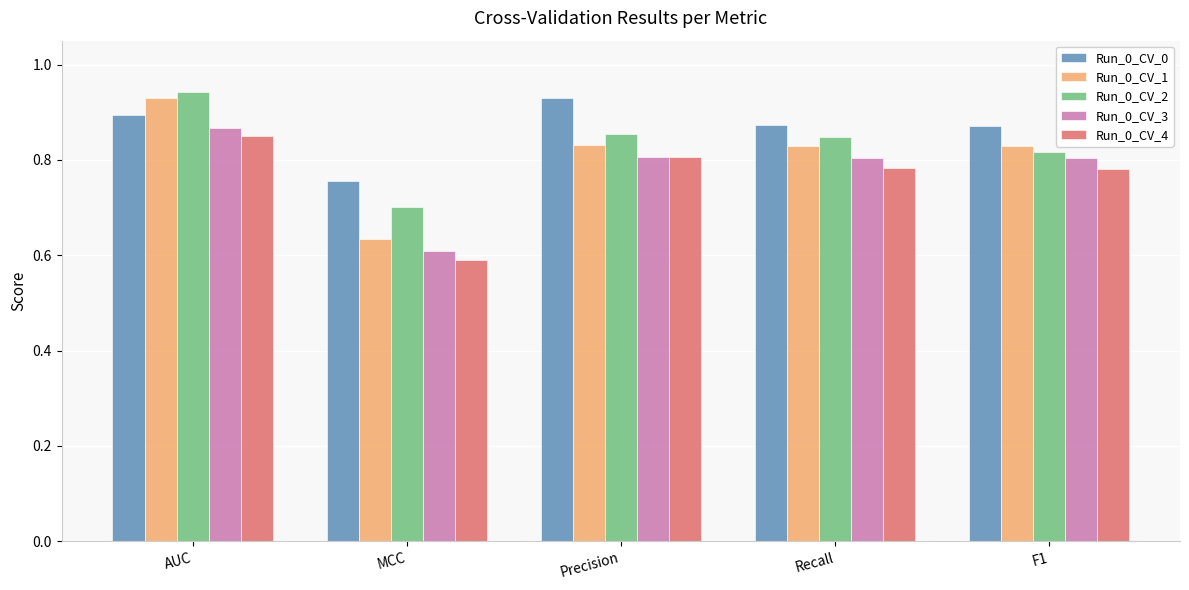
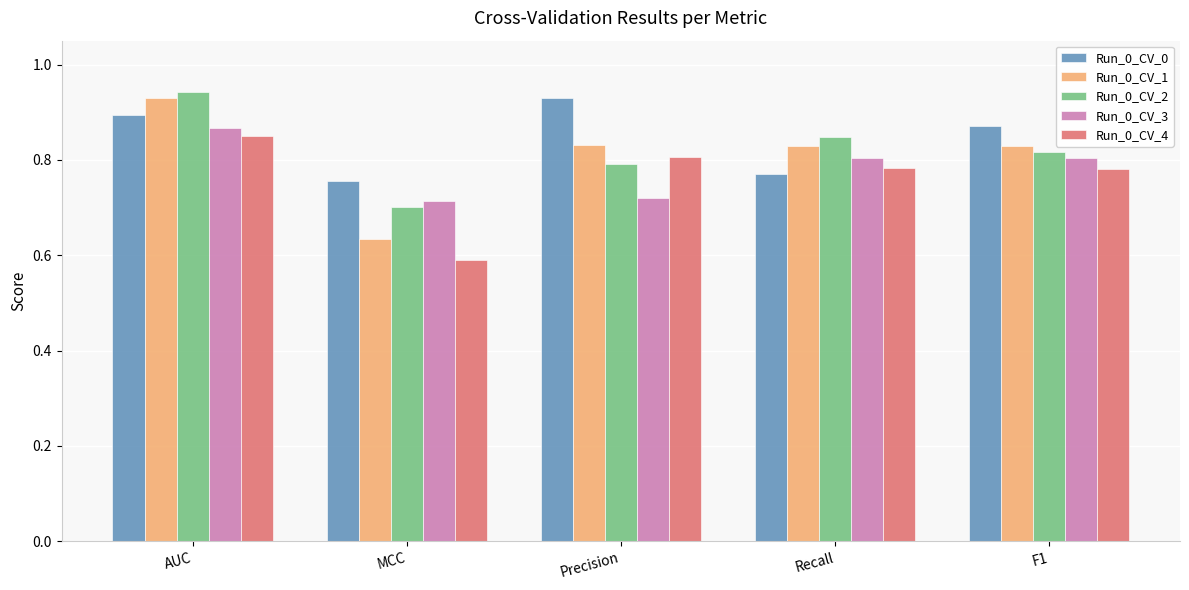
Run_0_CV_3, MCC: 0.61 -> 0.71
Run_0_CV_2, Precision: 0.85 -> 0.79
Run_0_CV_3, Precision: 0.80 -> 0.72
Run_0_CV_0, Recall: 0.87 -> 0.77
